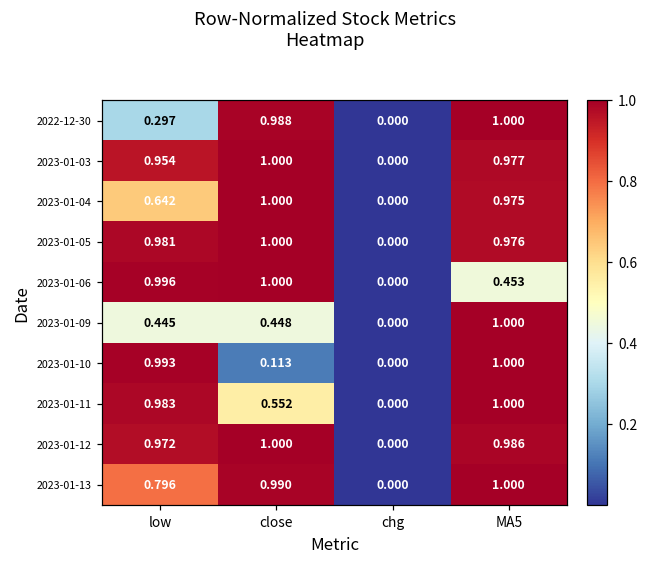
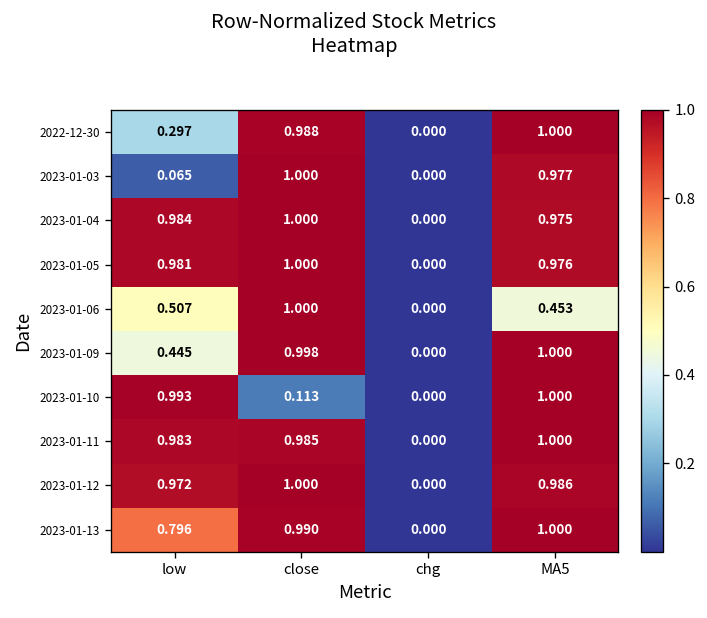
2023-01-03, low: 0.954 -> 0.065
2023-01-04, low: 0.642 -> 0.984
2023-01-06, low: 0.996 -> 0.507
2023-01-09, close: 0.448 -> 0.998
2023-01-11, close: 0.552 -> 0.985
